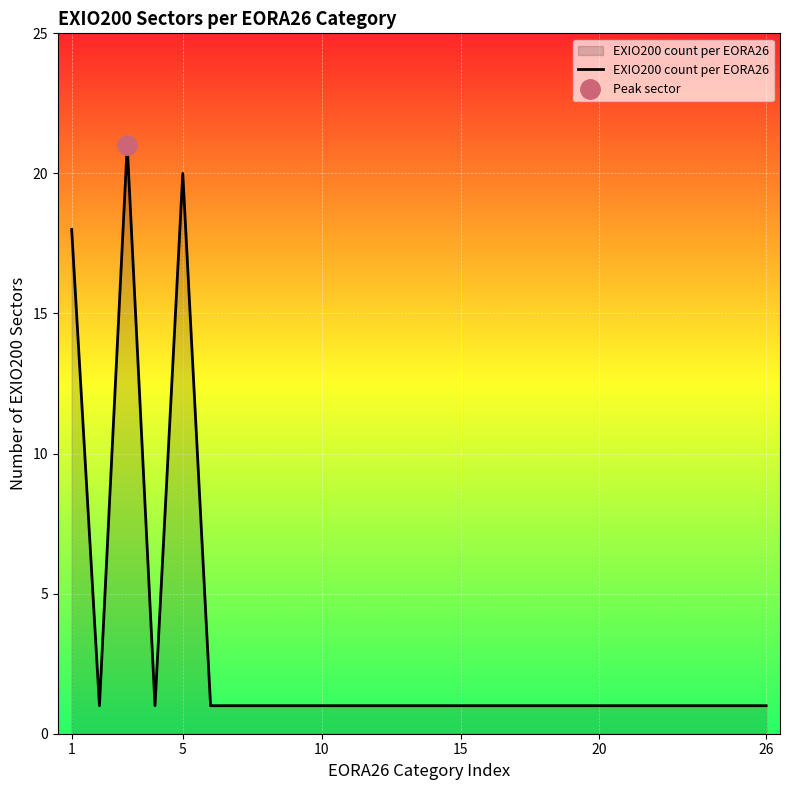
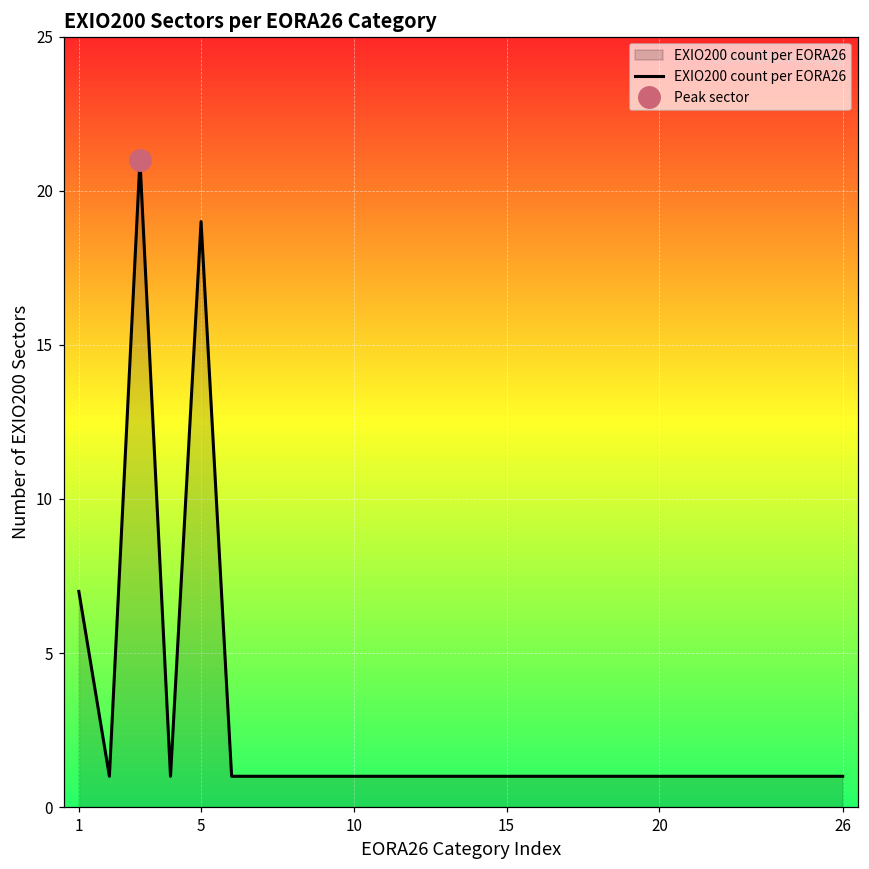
EXIO200 count per EORA26, 1: 18 -> 7
EXIO200 count per EORA26, 5: 20 -> 19
